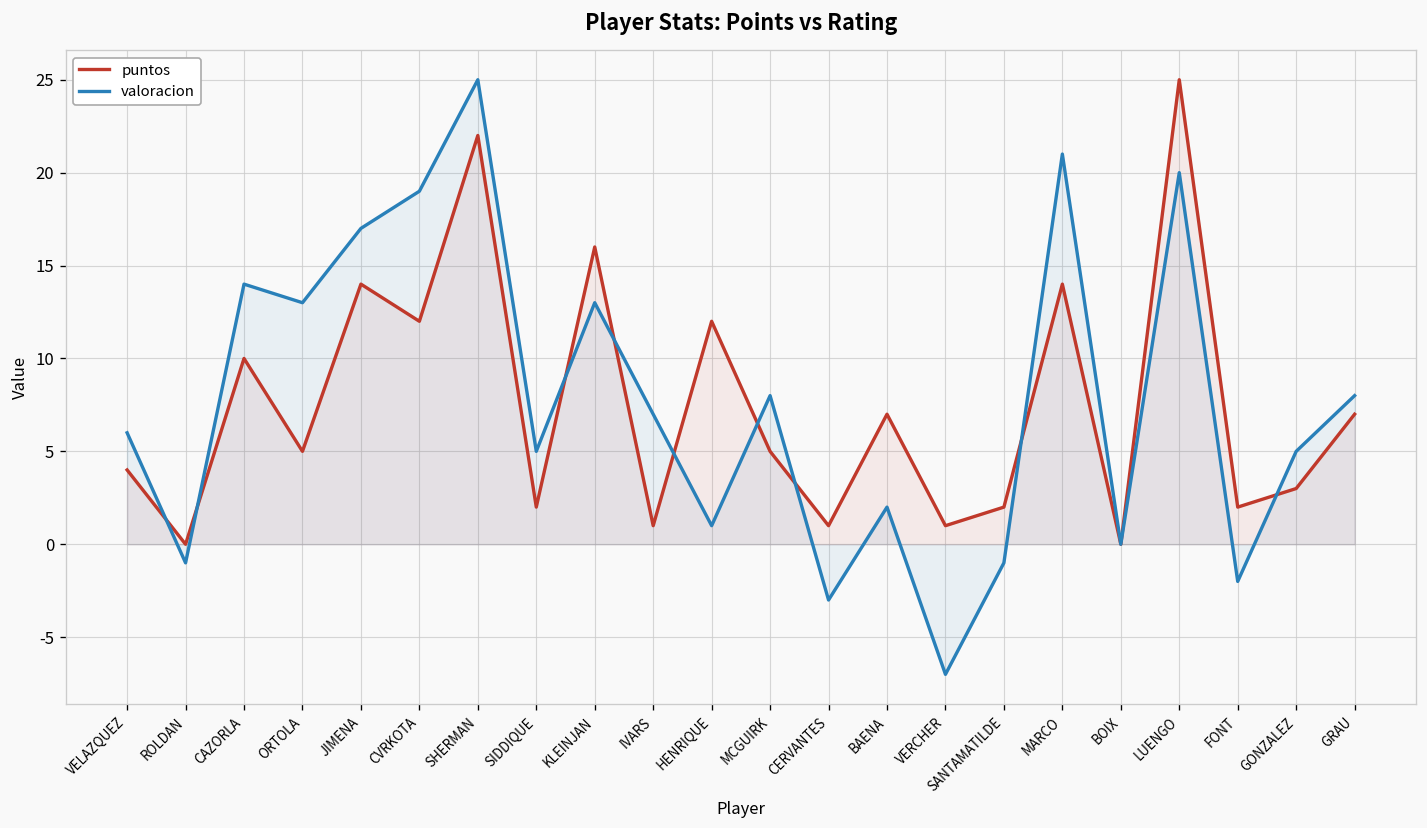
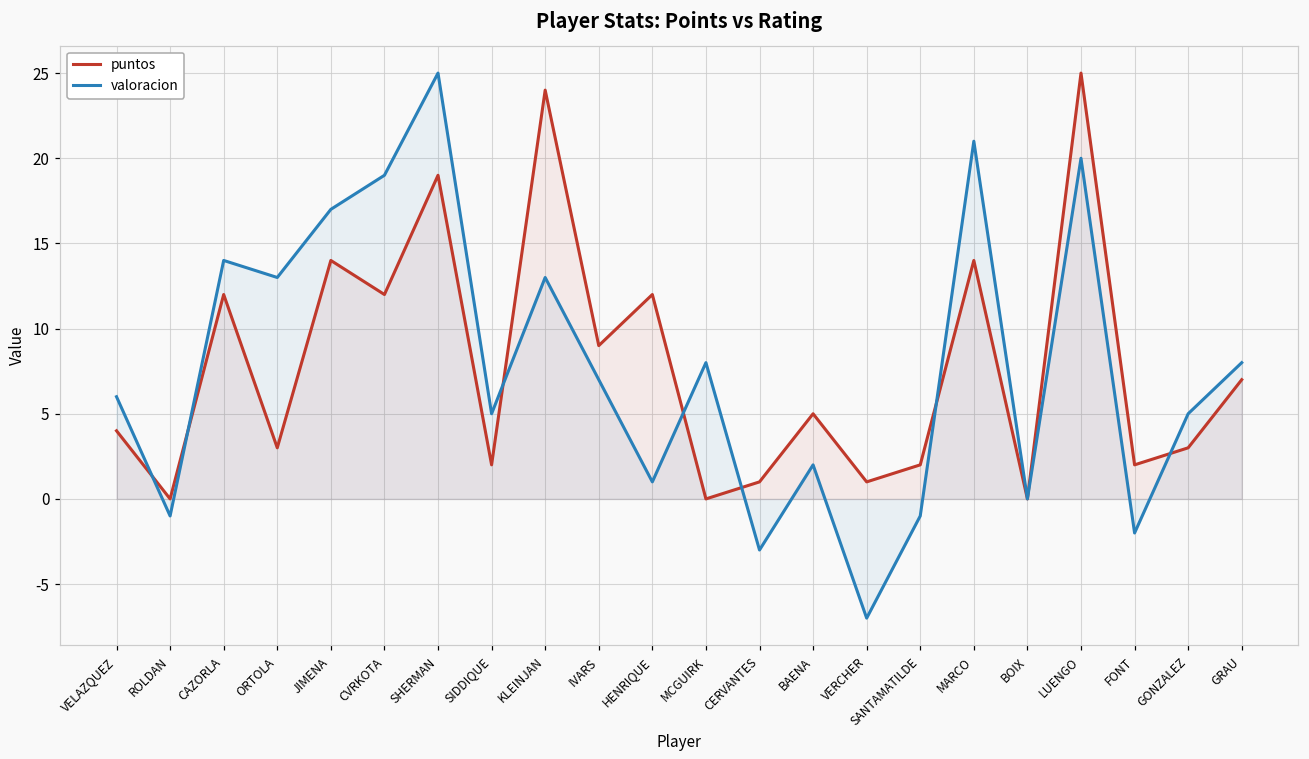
puntos, CAZORLA: 10 -> 12
puntos, ORTOLA: 5 -> 3
puntos, SHERMAN: 22 -> 19
puntos, KLEINJAN: 16 -> 24
puntos, IVARS: 1 -> 9
puntos, MCGUIRK: 5 -> 0
puntos, BAENA: 7 -> 5
